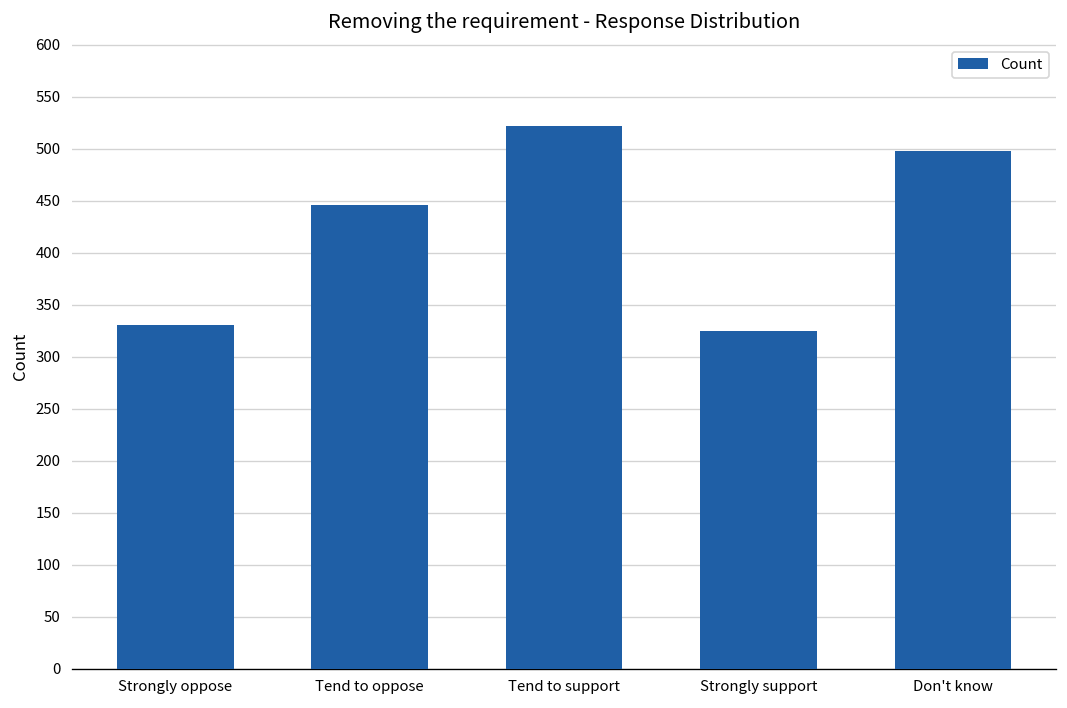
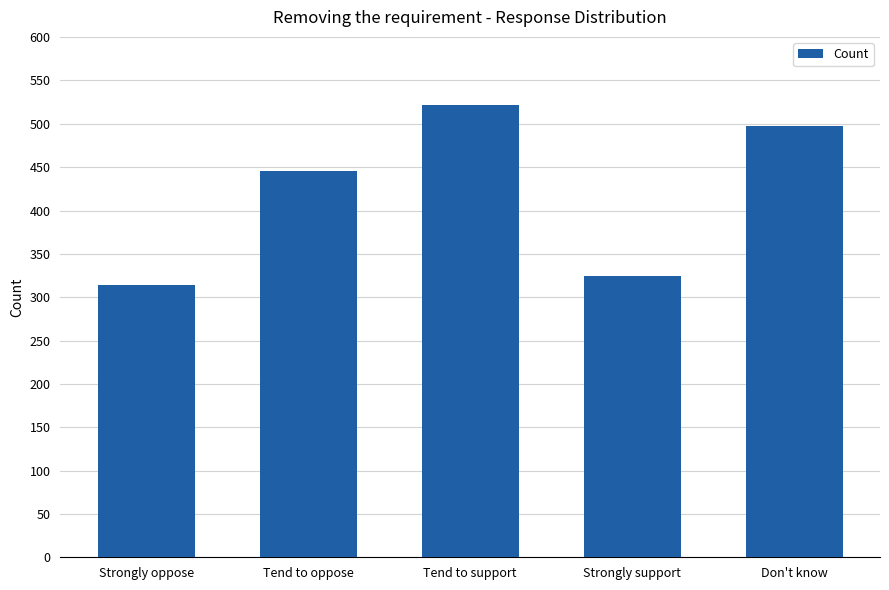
Strongly oppose: 330 -> 310
